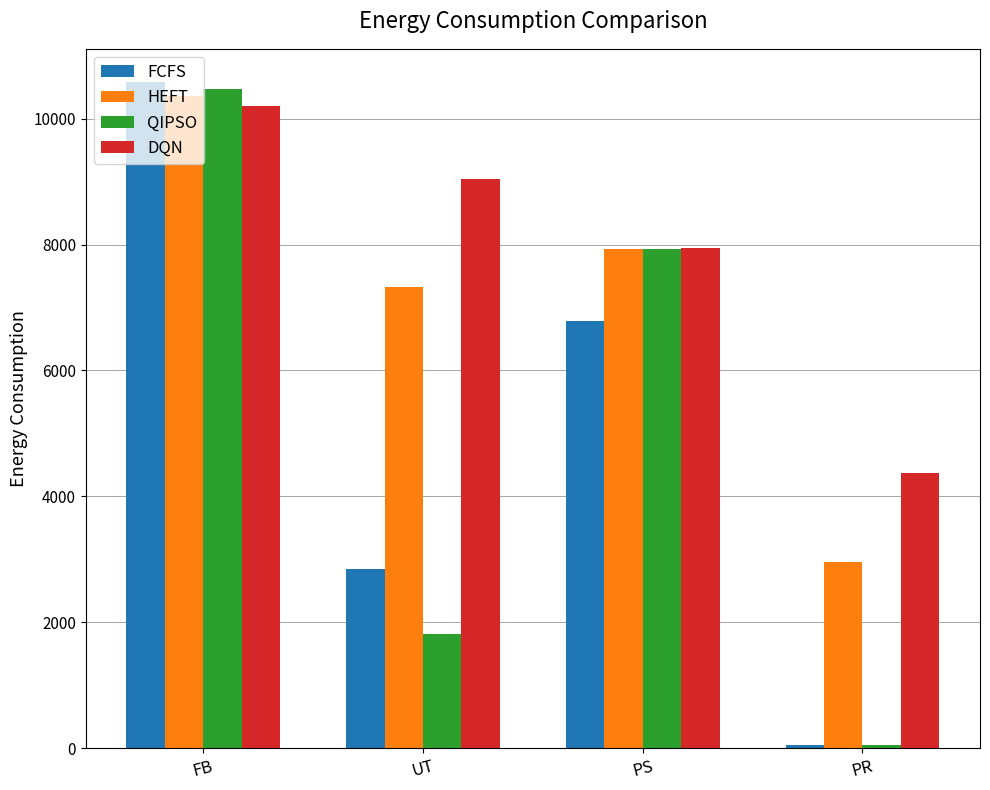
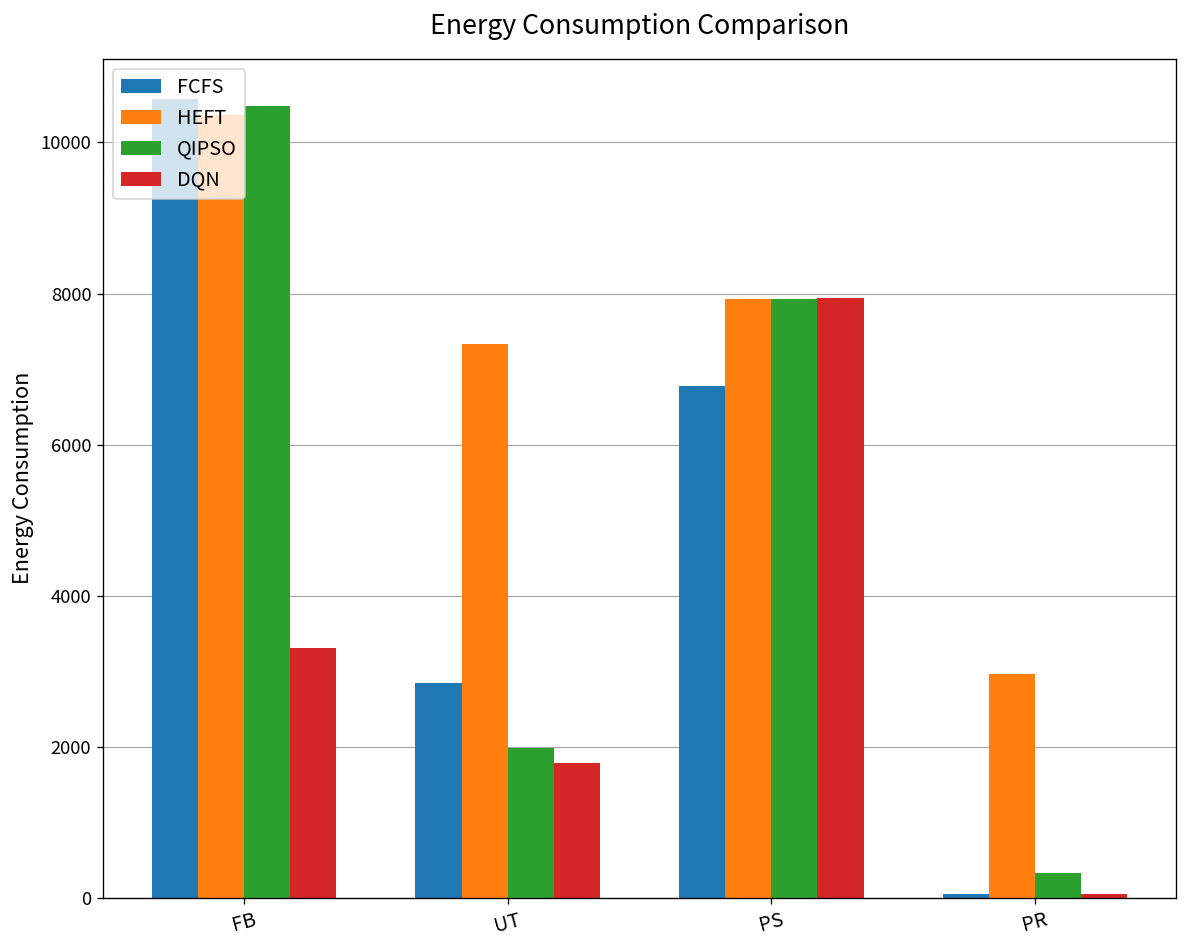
DQN, FB: 10200 -> 3300
QIPSO, UT: 1800 -> 2000
DQN, UT: 9000 -> 1800
QIPSO, PR: 100 -> 300
DQN, PR: 4400 -> 0
